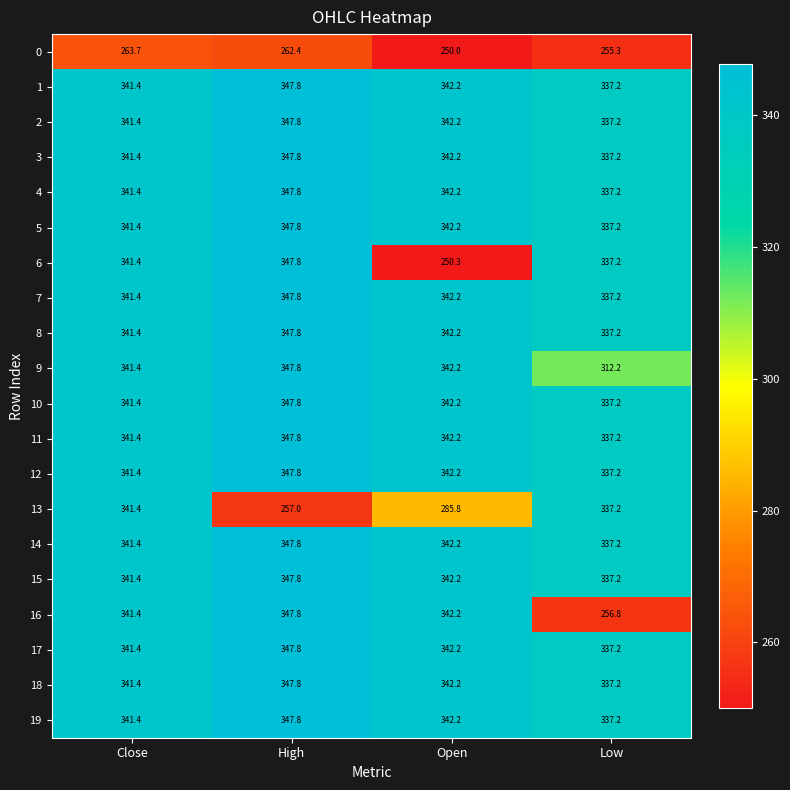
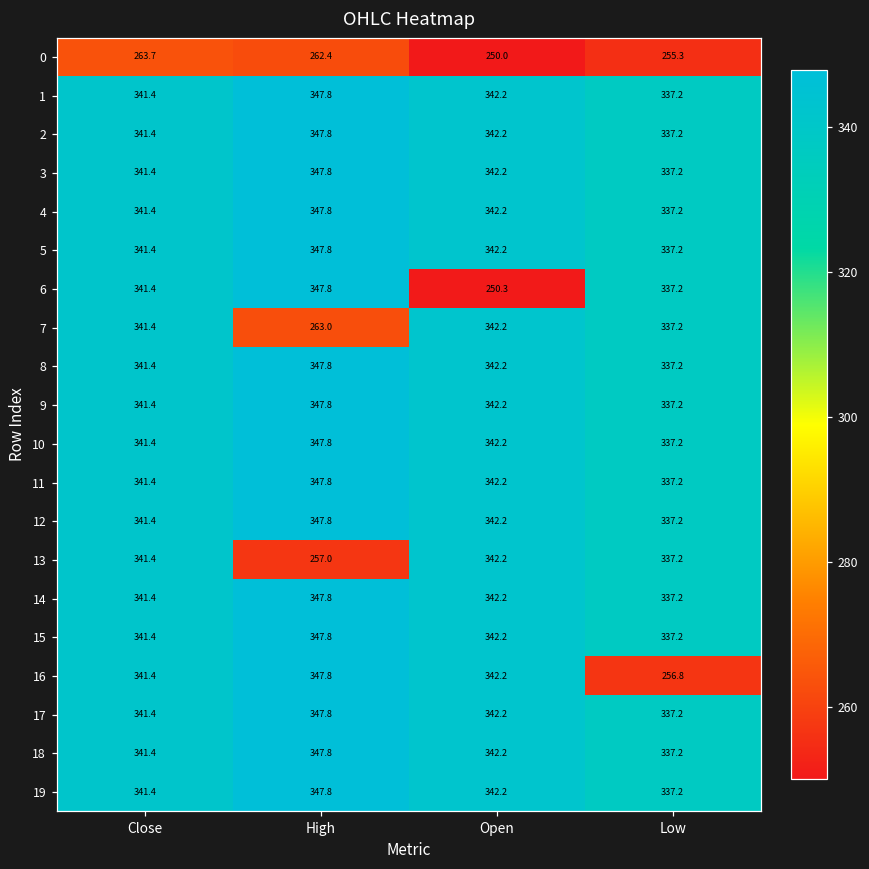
7, High: 347.8 -> 263.0
9, Low: 312.2 -> 337.2
13, Open: 285.8 -> 342.2
